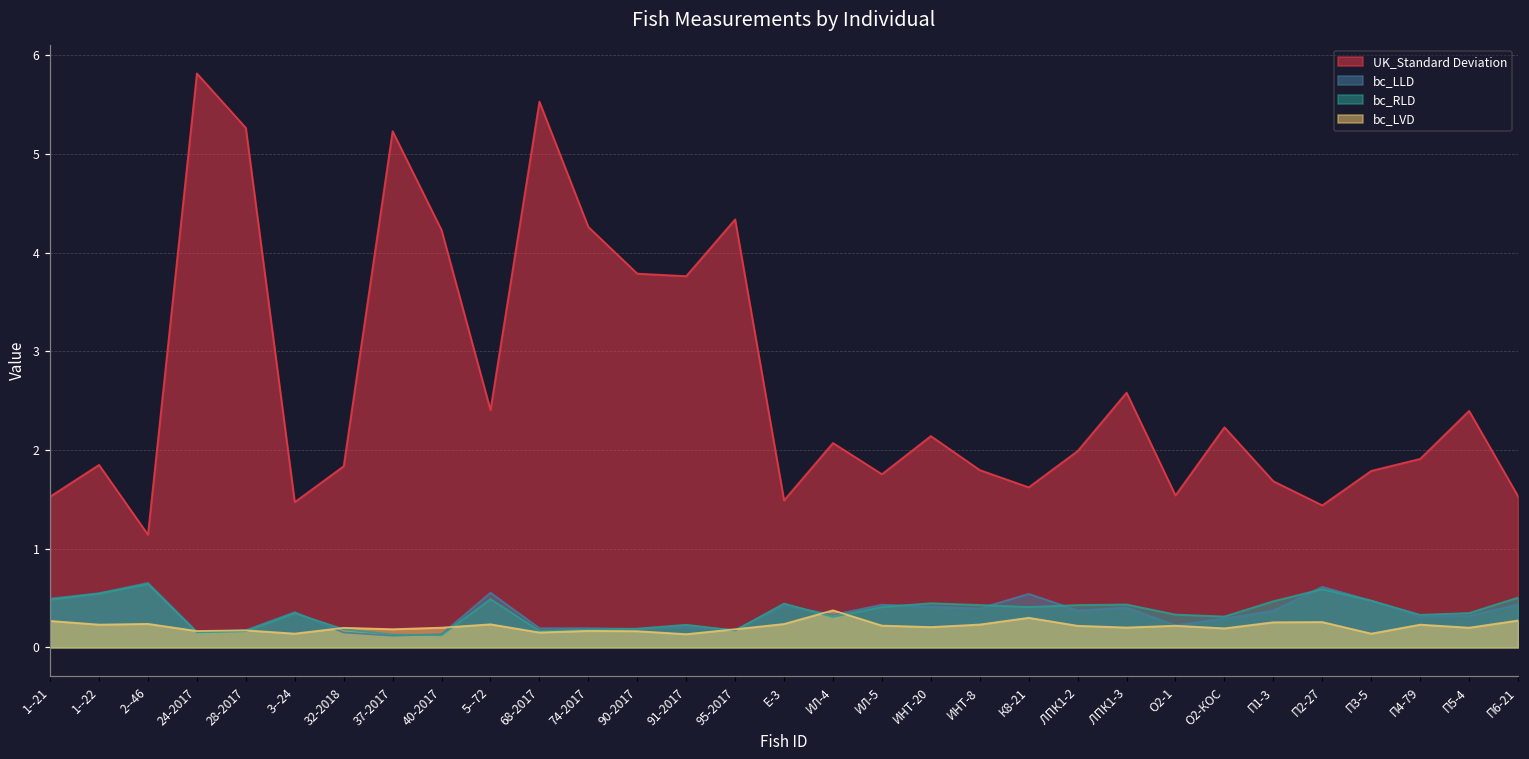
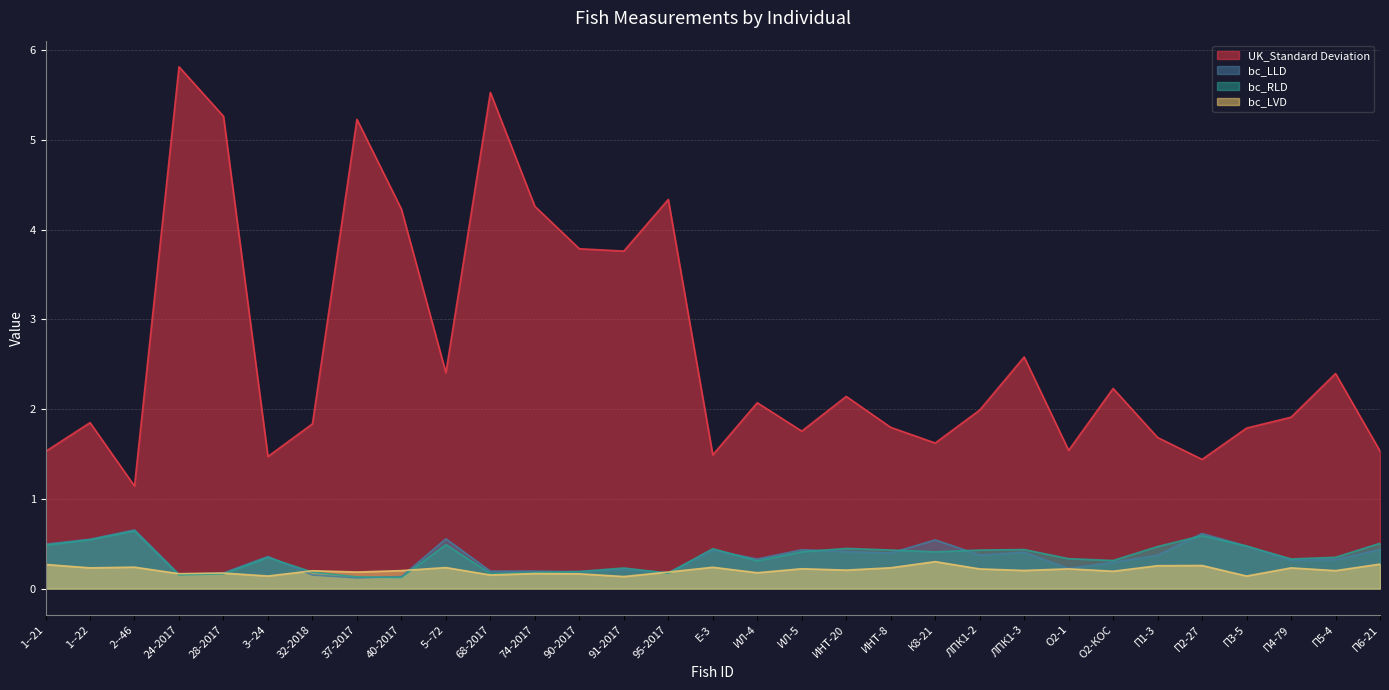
bc_LVD, ИЛ-4: 0.4 -> 0.2
